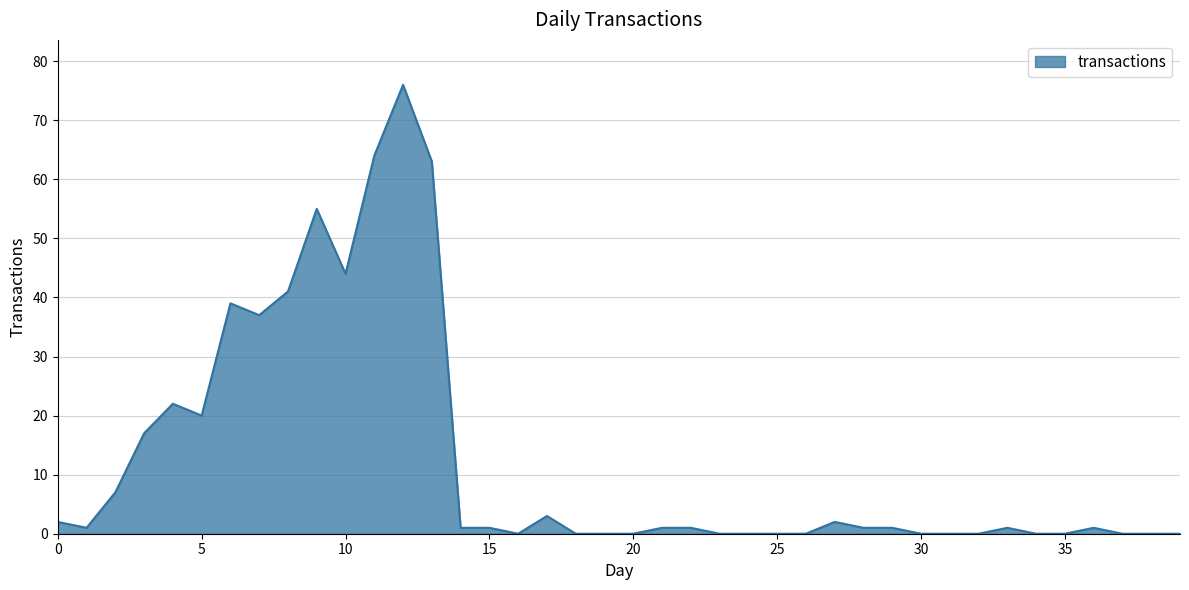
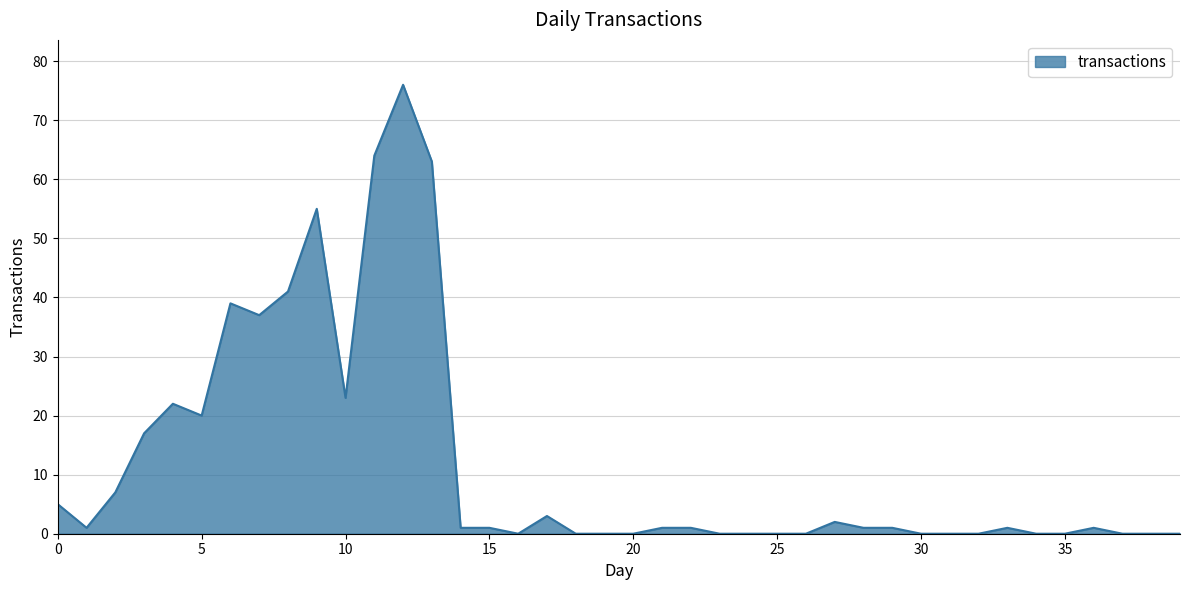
0: 2 -> 5
10: 44 -> 23
